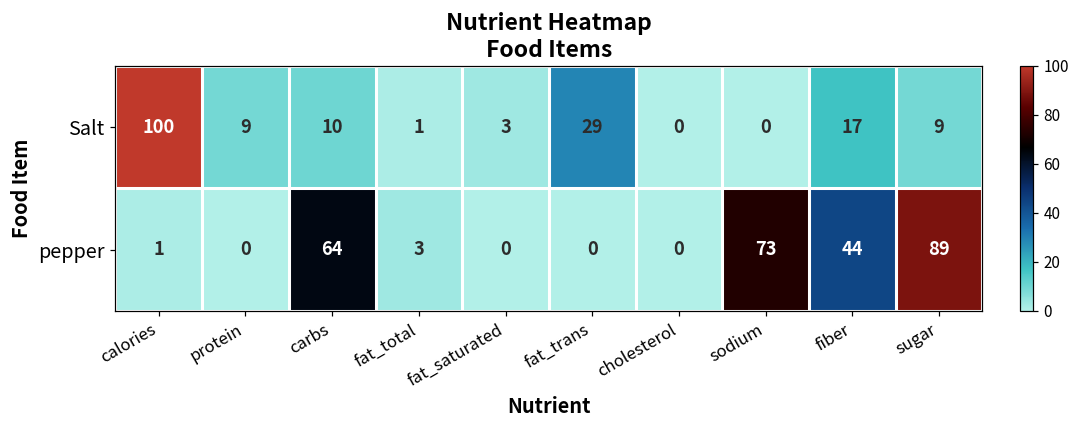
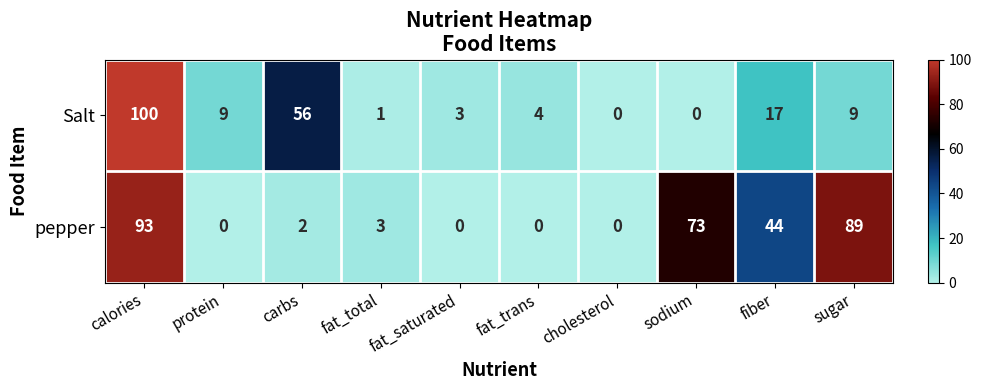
Salt, carbs: 10 -> 56
Salt, fat_trans: 29 -> 4
pepper, calories: 1 -> 93
pepper, carbs: 64 -> 2
